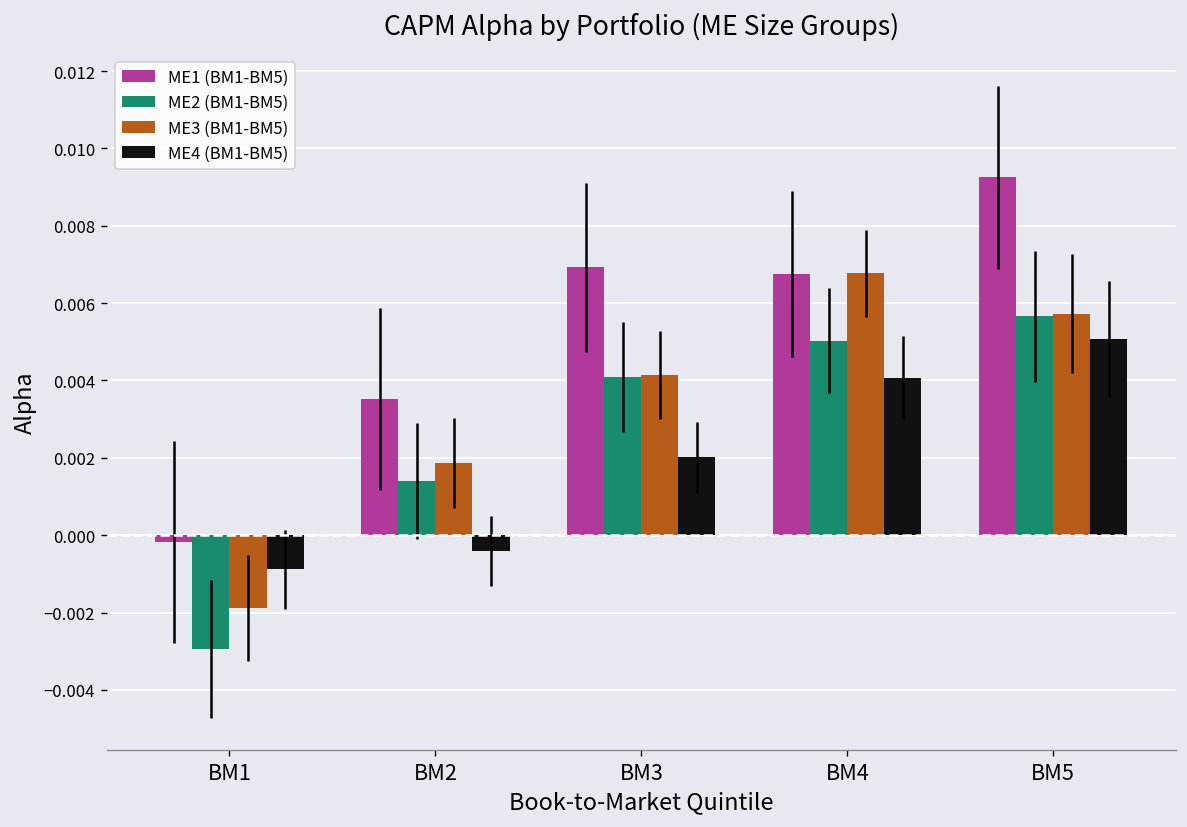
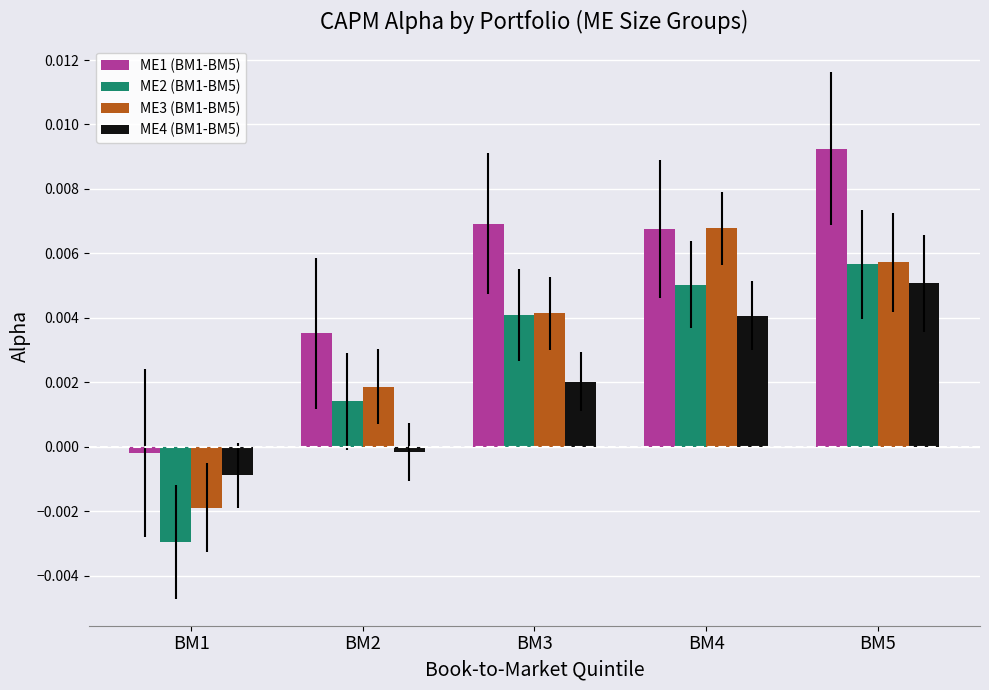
ME4 (BM1-BM5), BM2: -0.0004 -> -0.0002
